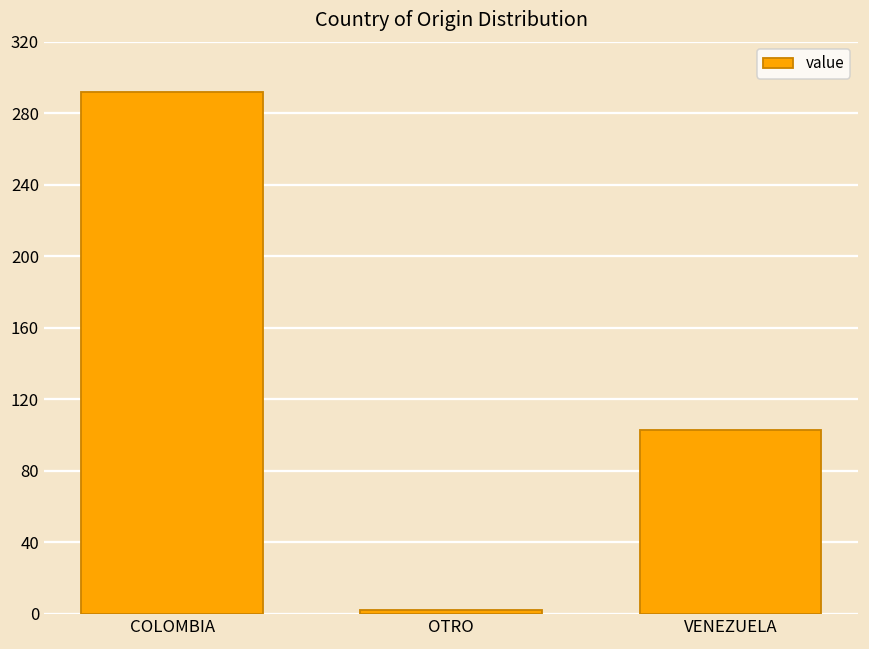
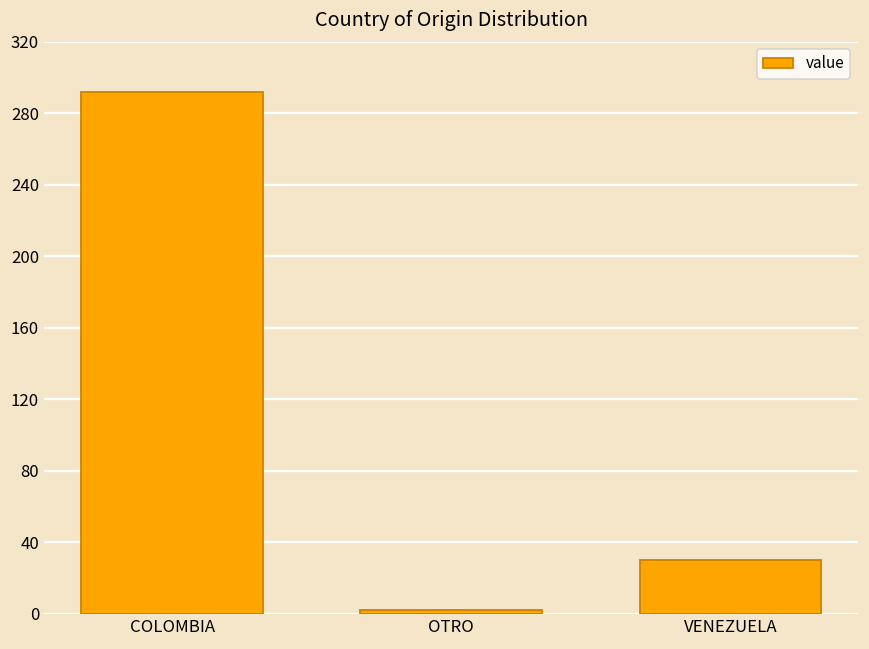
VENEZUELA: 103 -> 30
